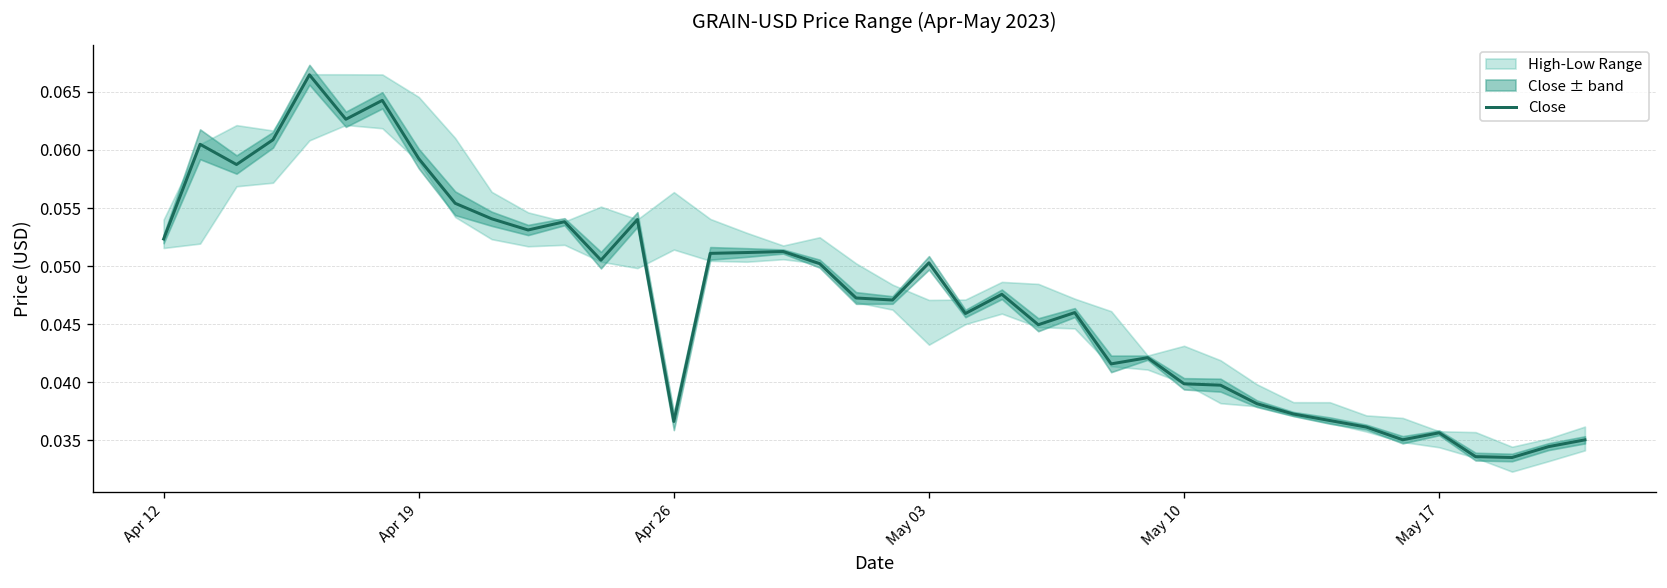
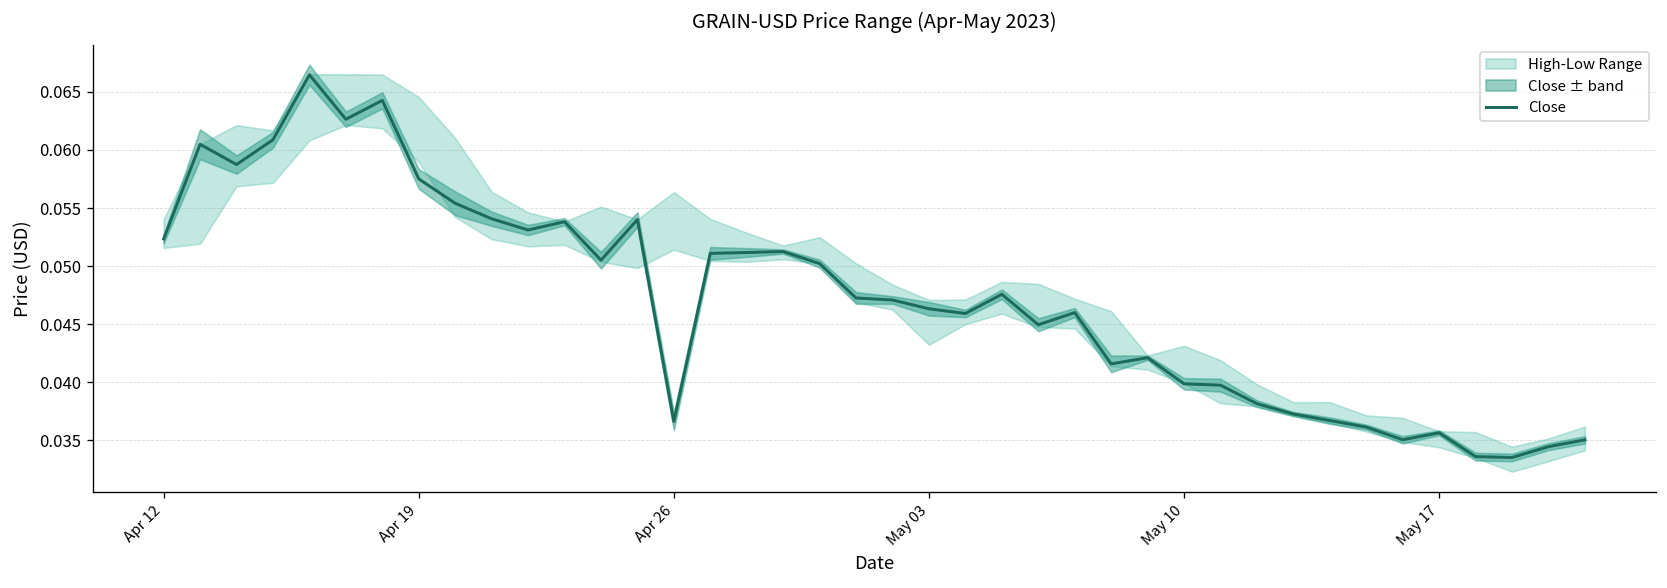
Close, Apr 19: 0.059 -> 0.058
Close, May 03: 0.050 -> 0.046
